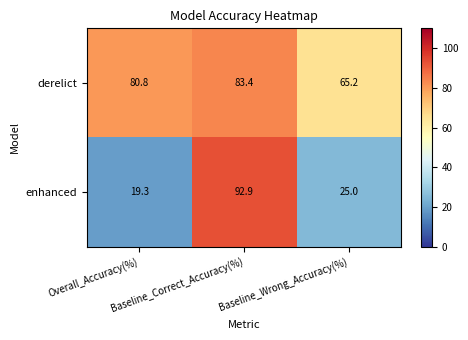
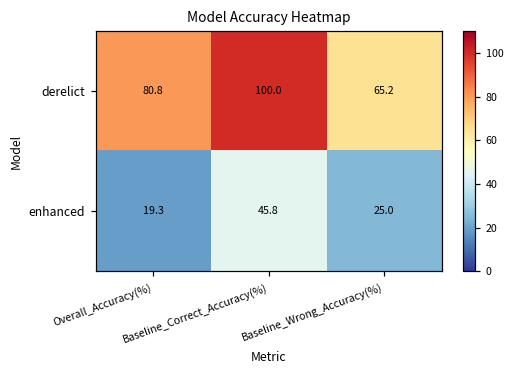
derelict, Baseline_Correct_Accuracy(%): 83.4 -> 100.0
enhanced, Baseline_Correct_Accuracy(%): 92.9 -> 45.8
